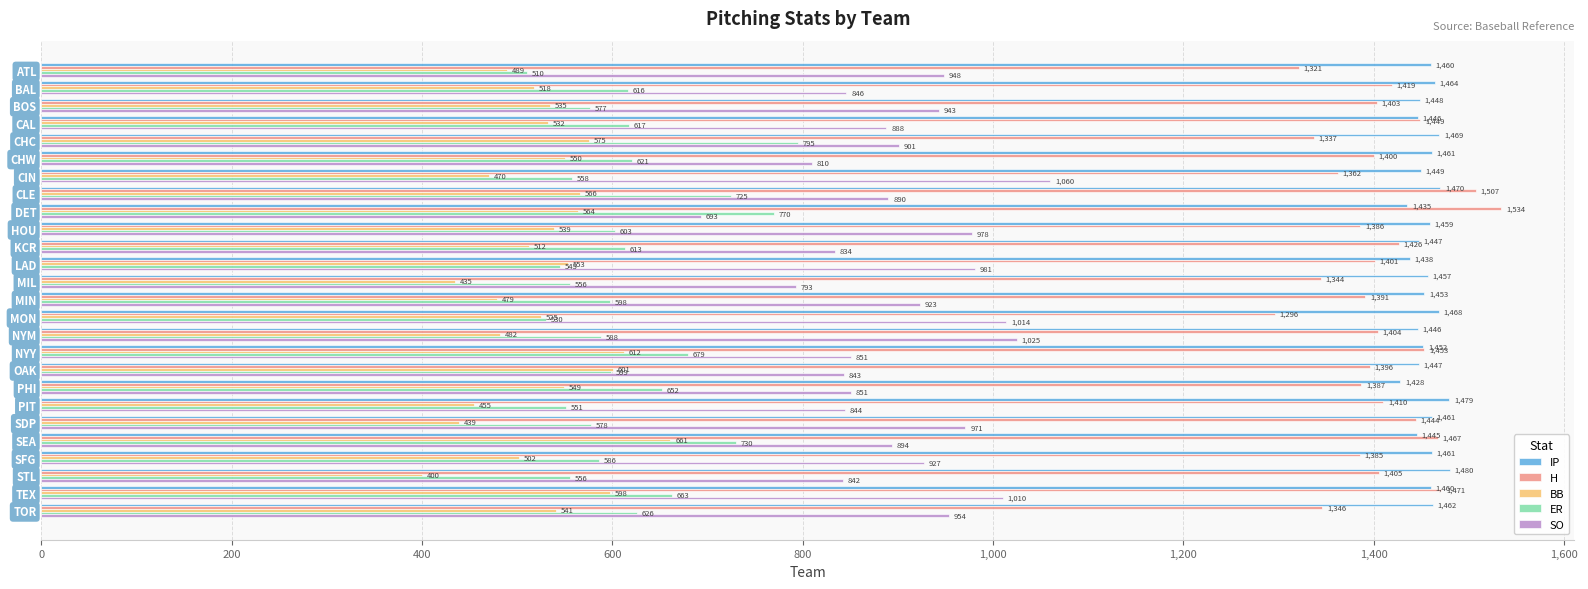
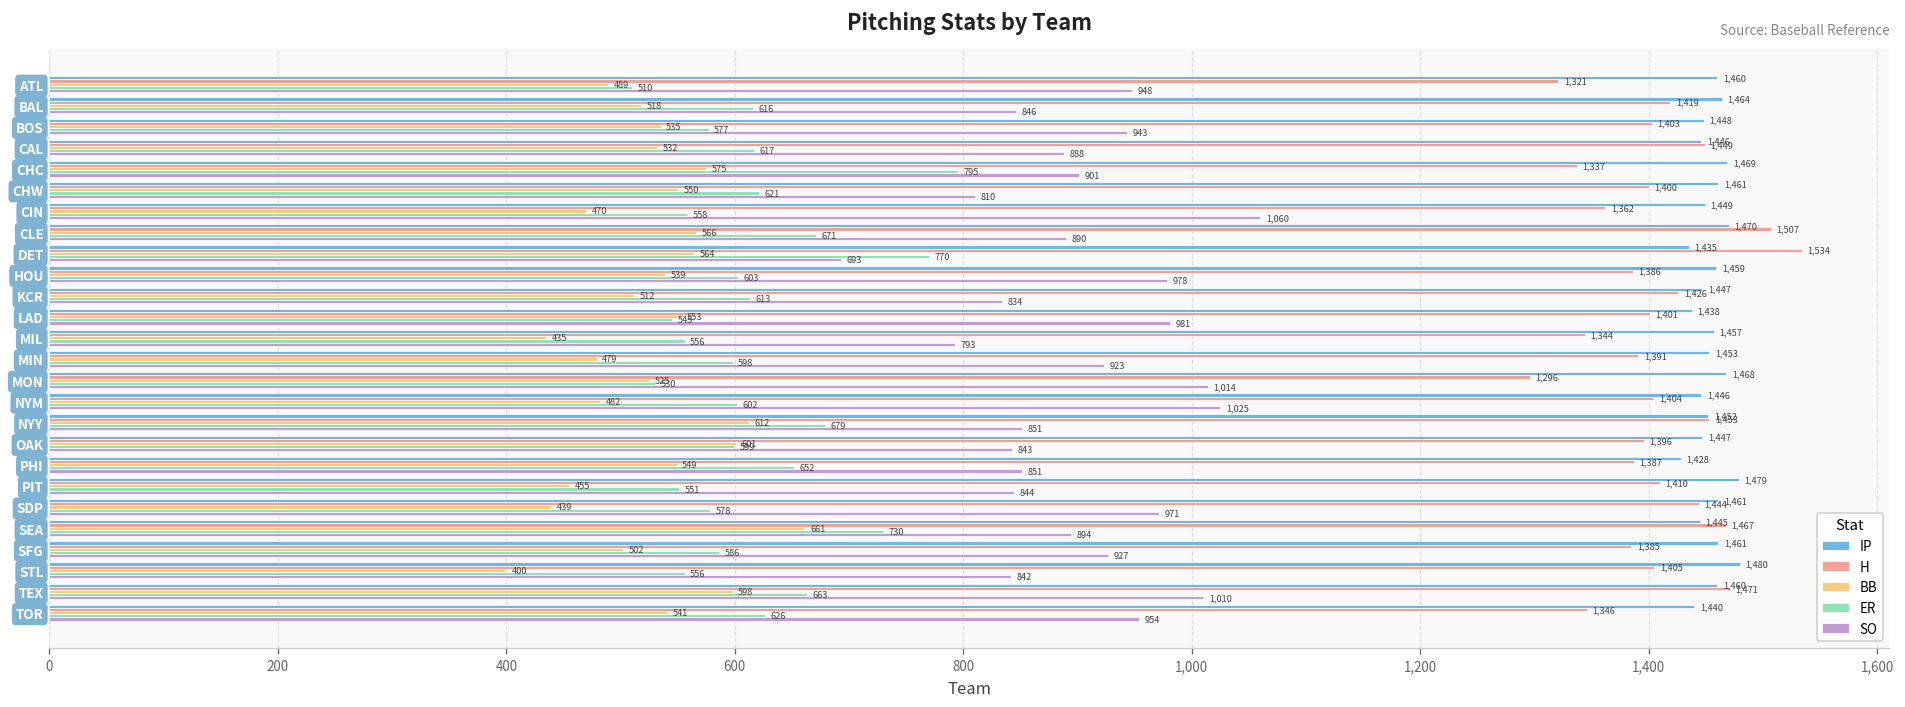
ER, CLE: 725 -> 671
ER, NYM: 588 -> 602
IP, TOR: 1,462 -> 1,440
